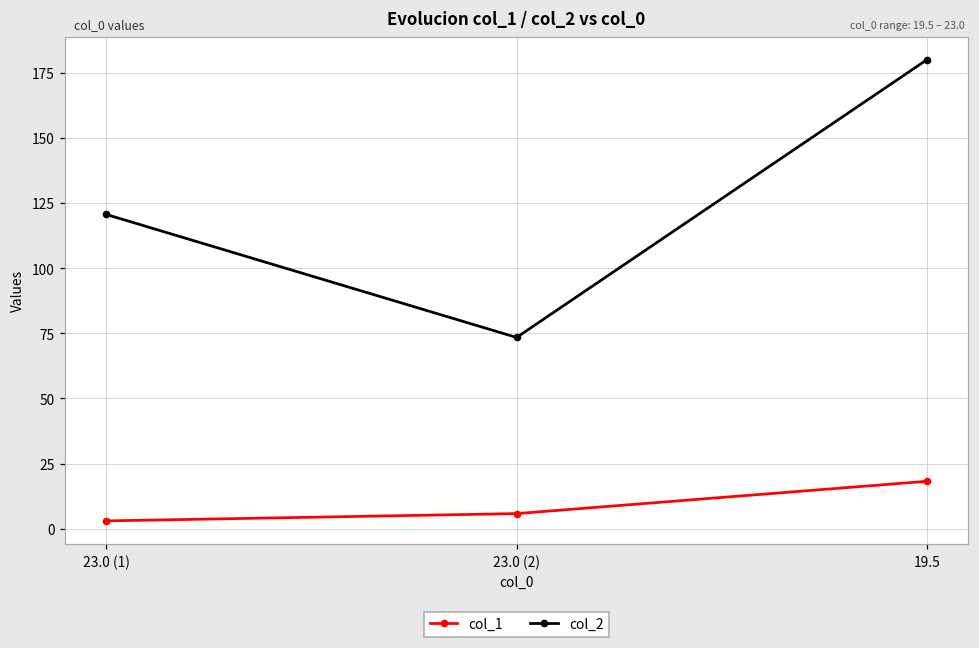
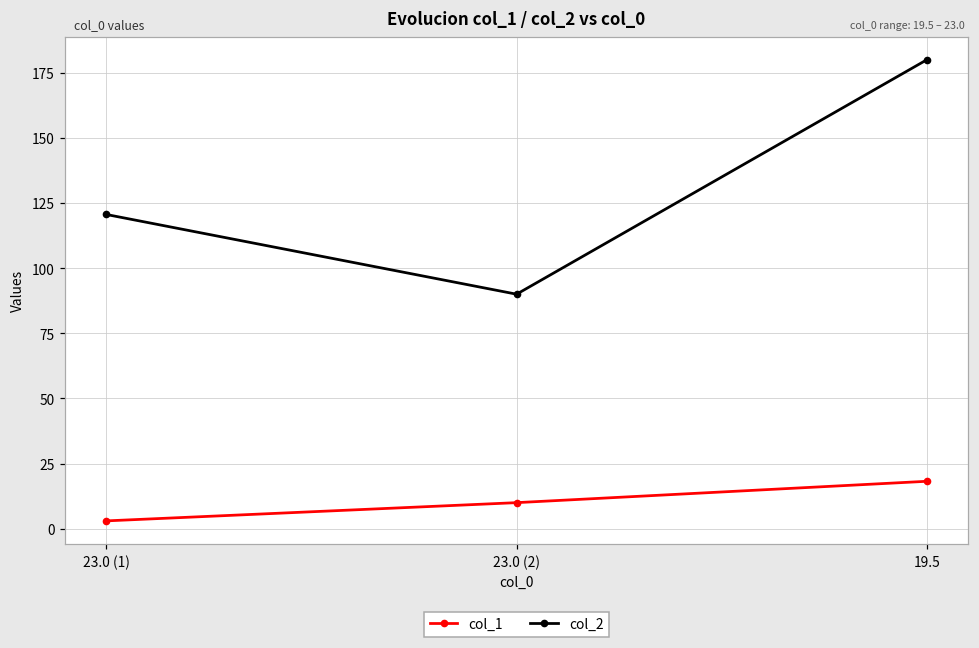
col_1, 23.0 (2): 6 -> 10
col_2, 23.0 (2): 73 -> 90
